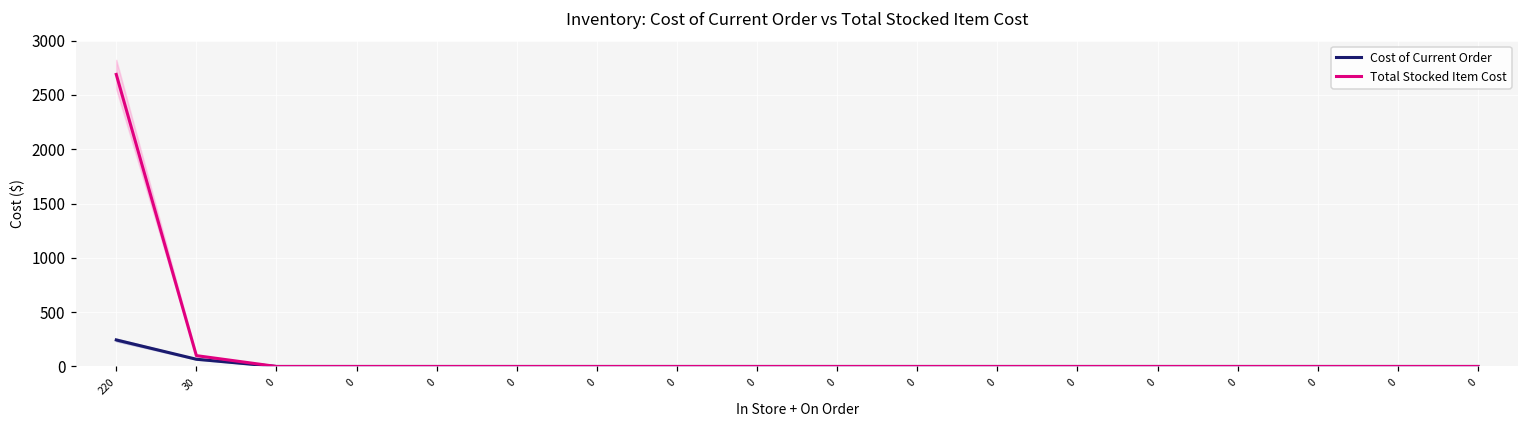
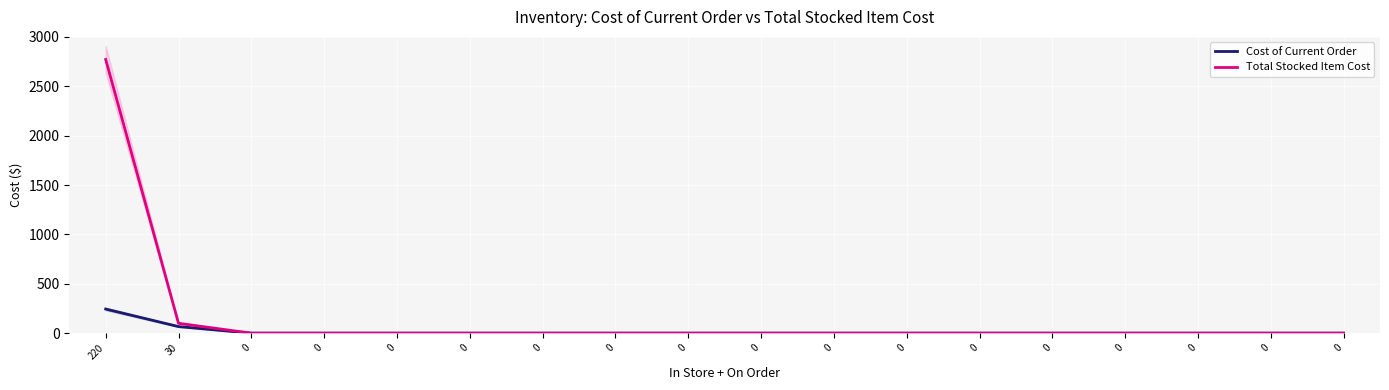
Total Stocked Item Cost, 220: 2700 -> 2800
